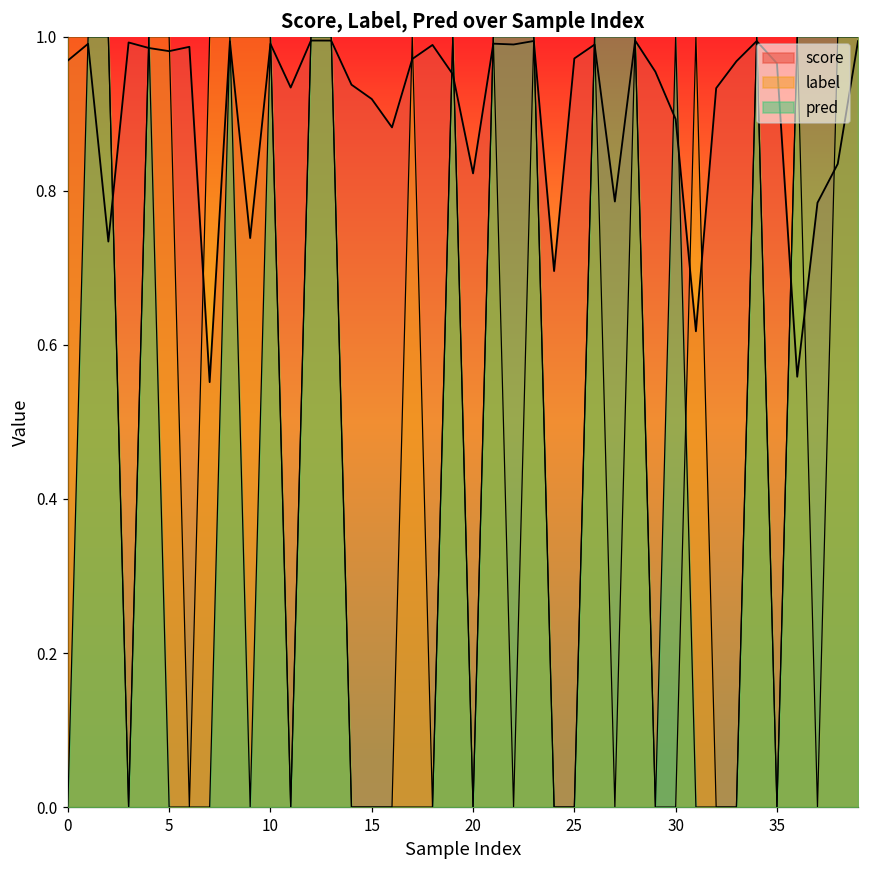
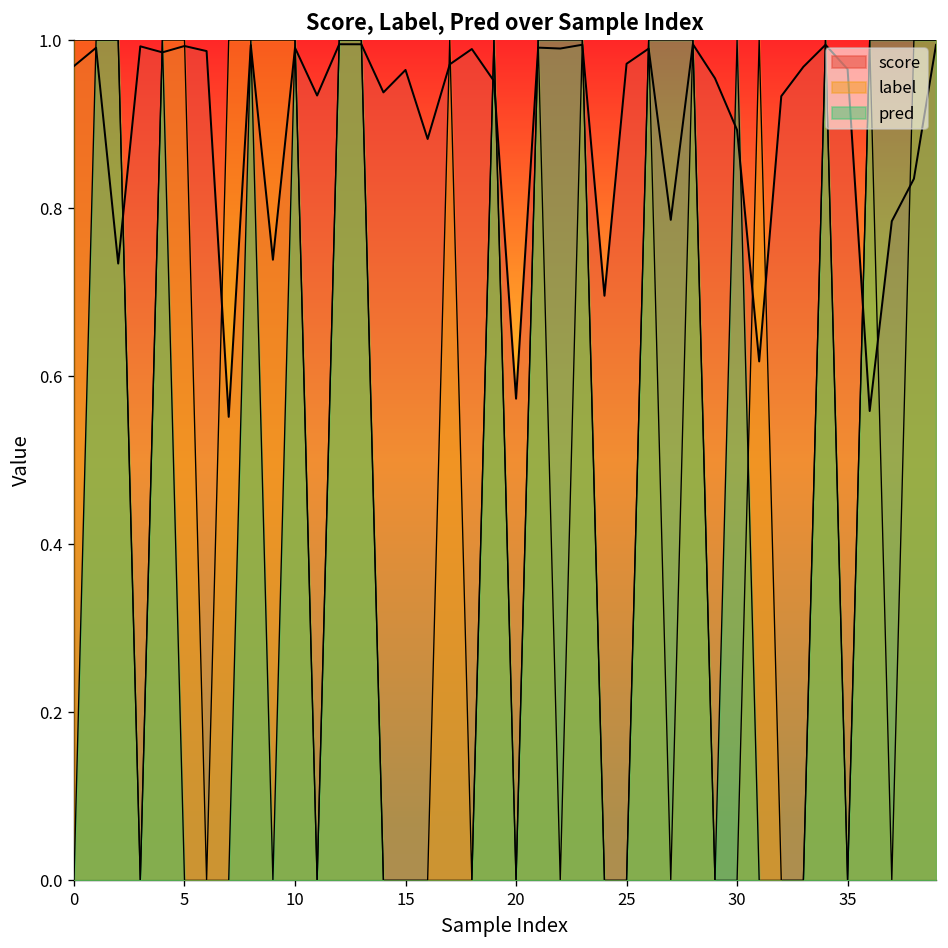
score, 5: 0.98 -> 0.99
score, 15: 0.92 -> 0.96
score, 20: 0.82 -> 0.57
